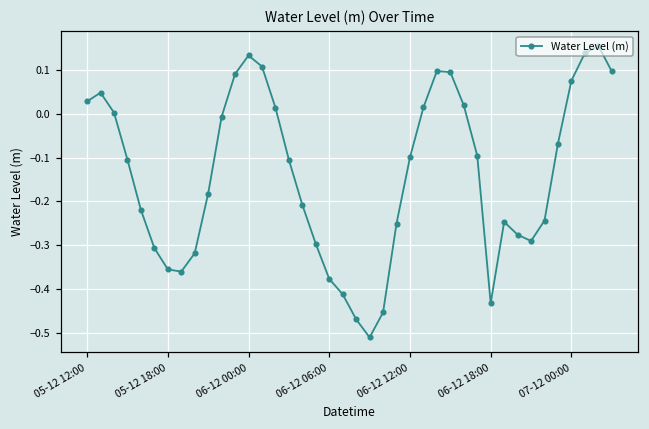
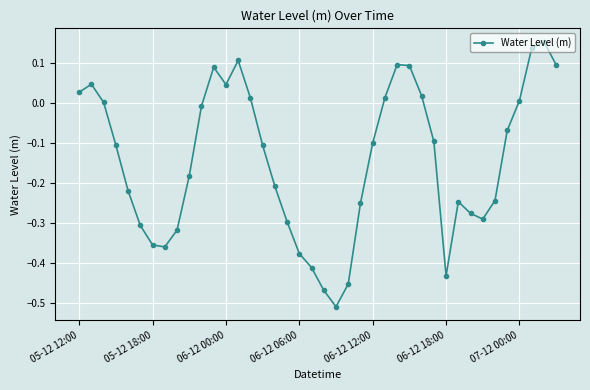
06-12 00:00: 0.13 -> 0.05
07-12 00:00: 0.08 -> 0.01
